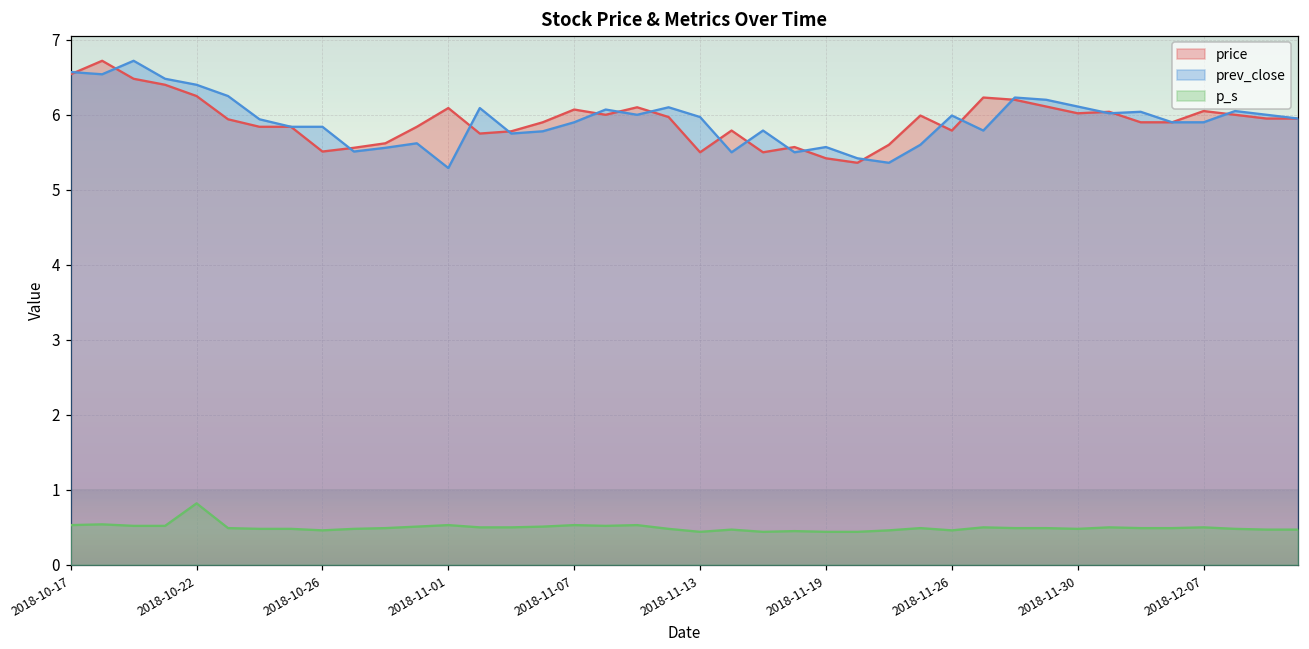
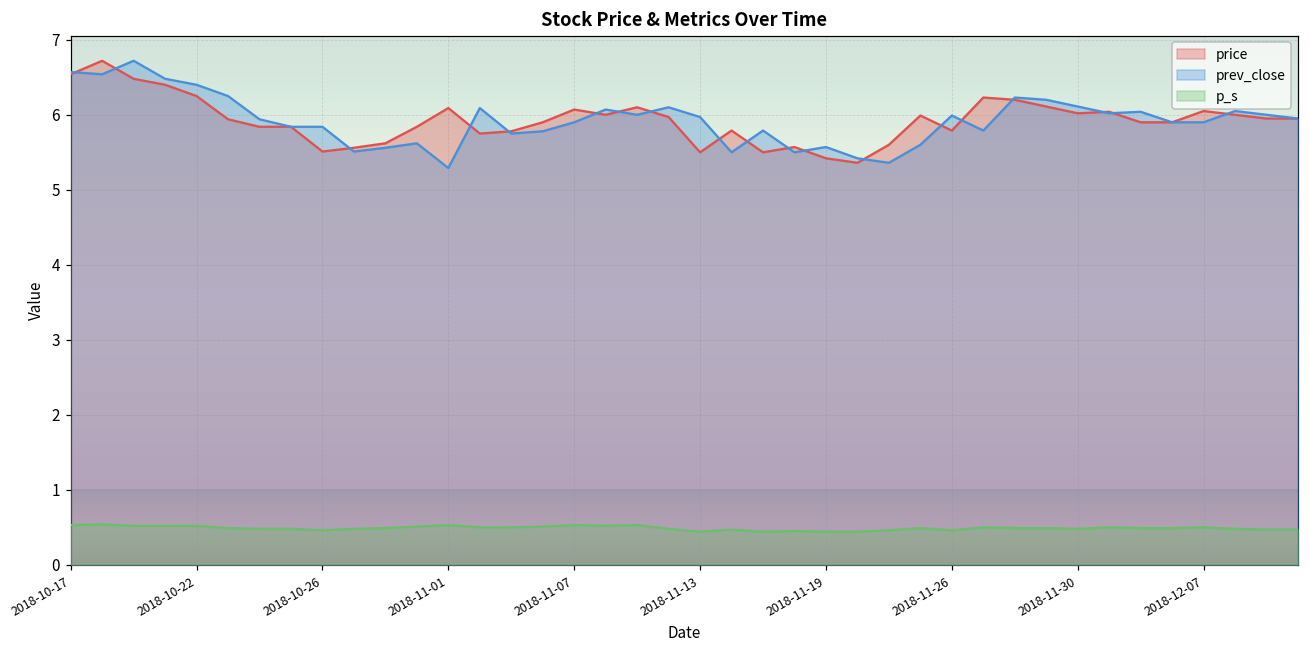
p_s, 2018-10-22: 0.8 -> 0.5
